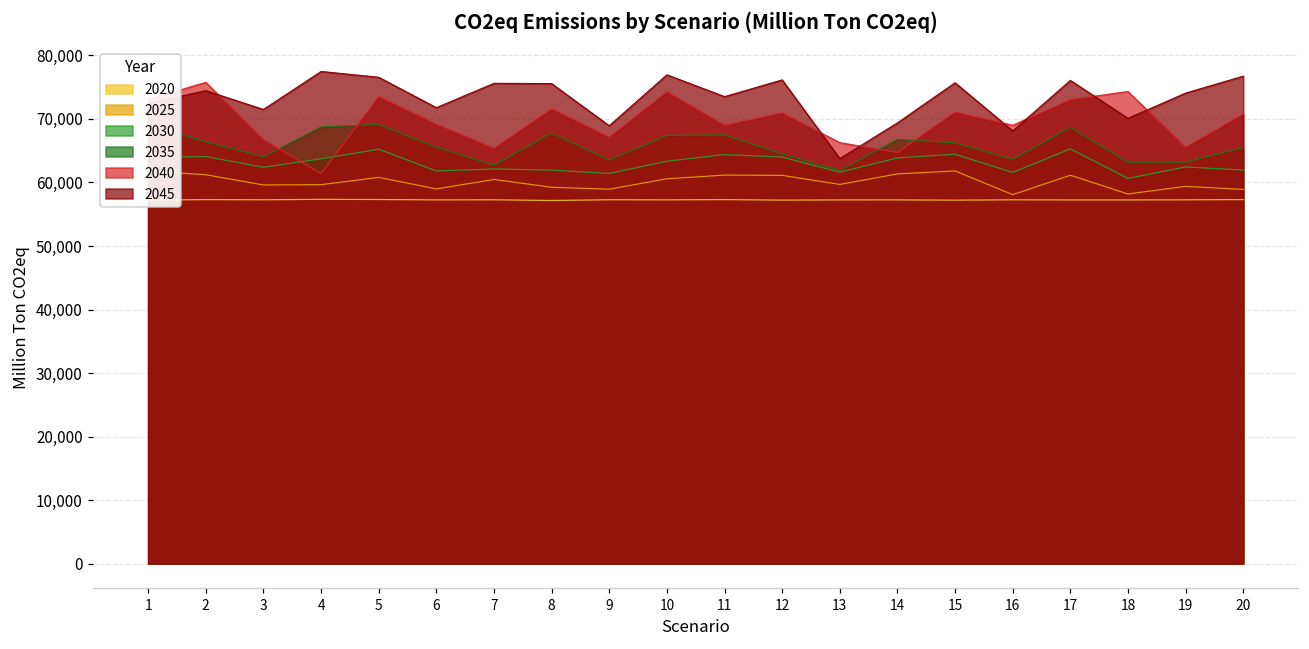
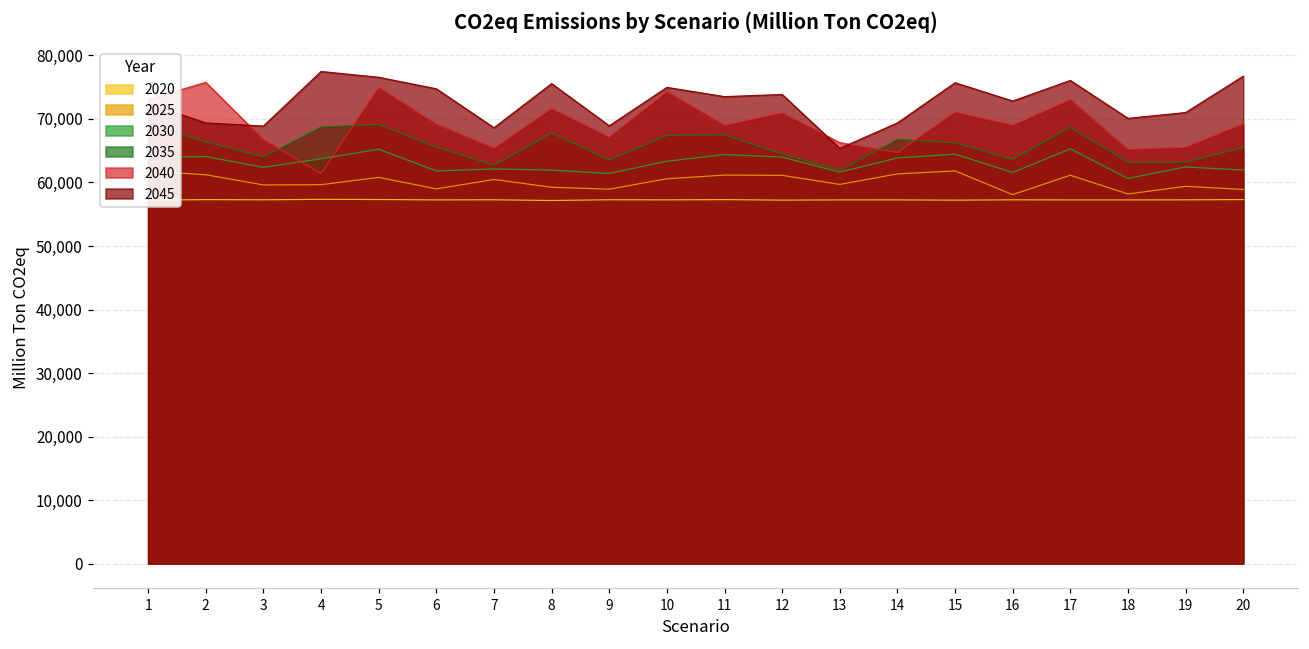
2045, 2: 74,000 -> 69,000
2045, 3: 71,000 -> 69,000
2040, 5: 74,000 -> 75,000
2045, 6: 72,000 -> 75,000
2045, 7: 76,000 -> 69,000
2045, 10: 77,000 -> 75,000
2045, 12: 76,000 -> 74,000
2045, 13: 64,000 -> 65,000
2045, 16: 68,000 -> 73,000
2040, 18: 74,000 -> 65,000
2045, 19: 74,000 -> 71,000
2040, 20: 71,000 -> 69,000
